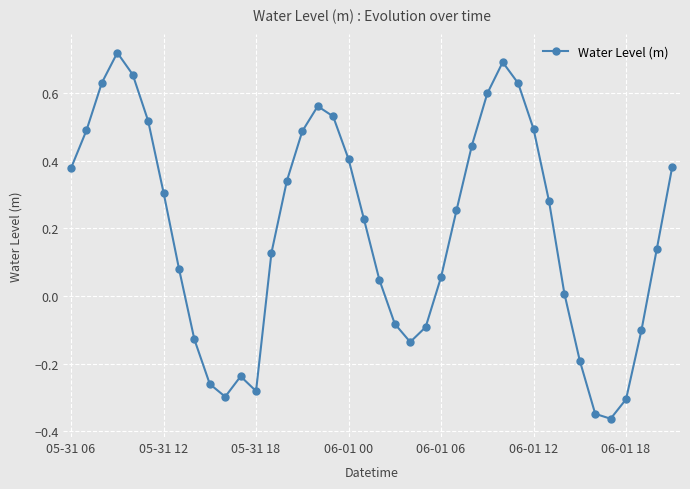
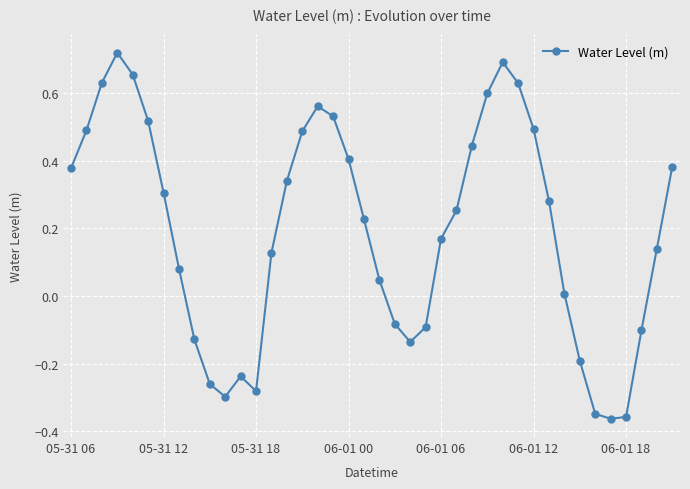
06-01 06: 0.06 -> 0.17
06-01 18: -0.30 -> -0.36
